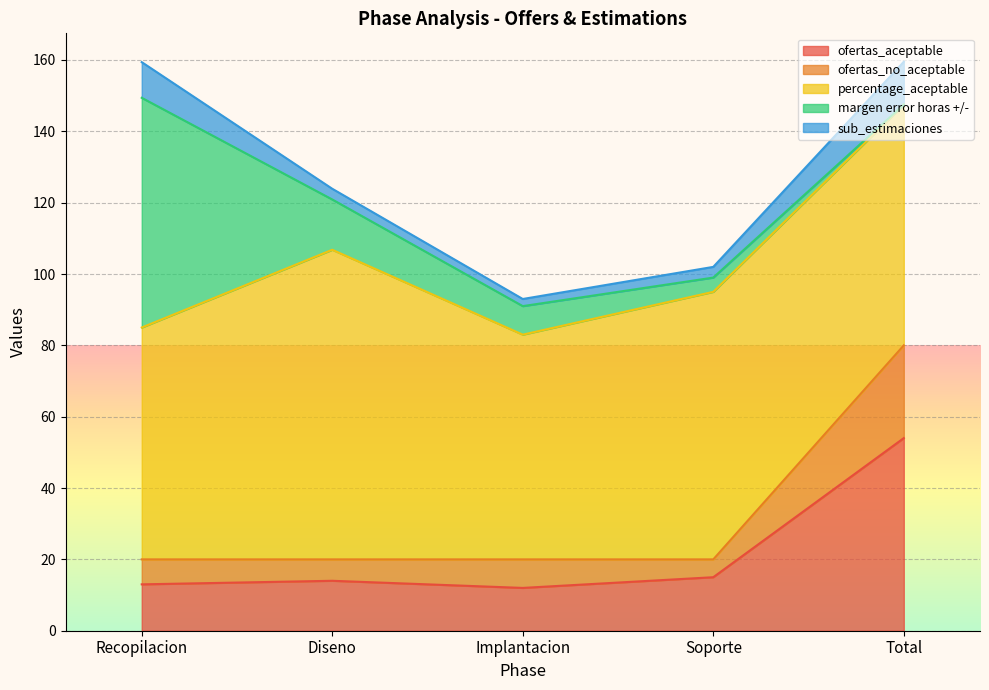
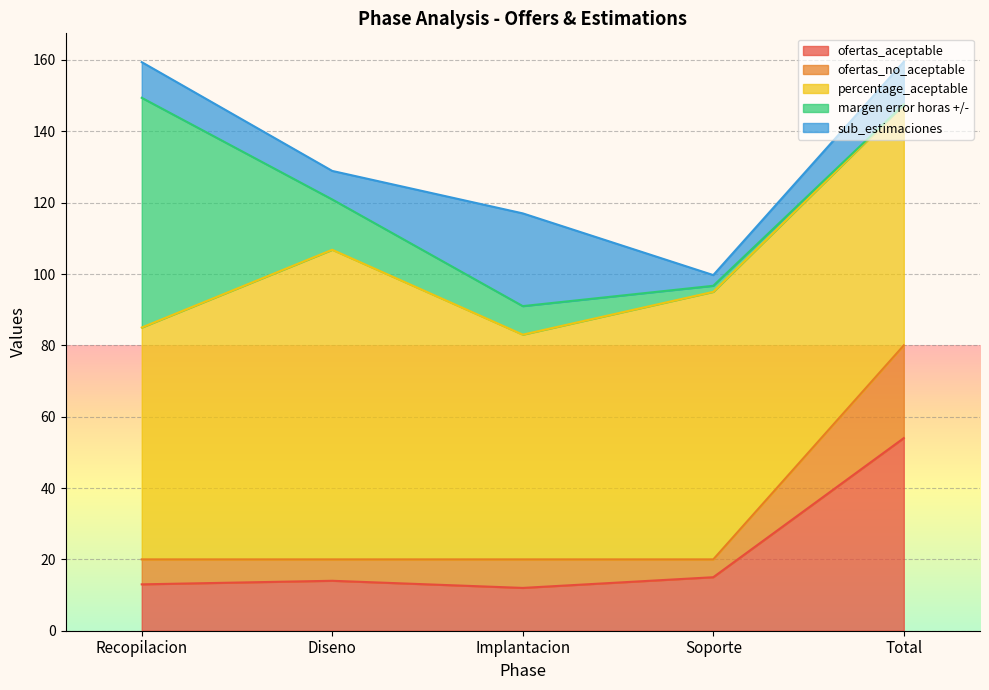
sub_estimaciones, Diseno: 3 -> 8
sub_estimaciones, Implantacion: 2 -> 26
margen error horas +/-, Soporte: 4 -> 2
